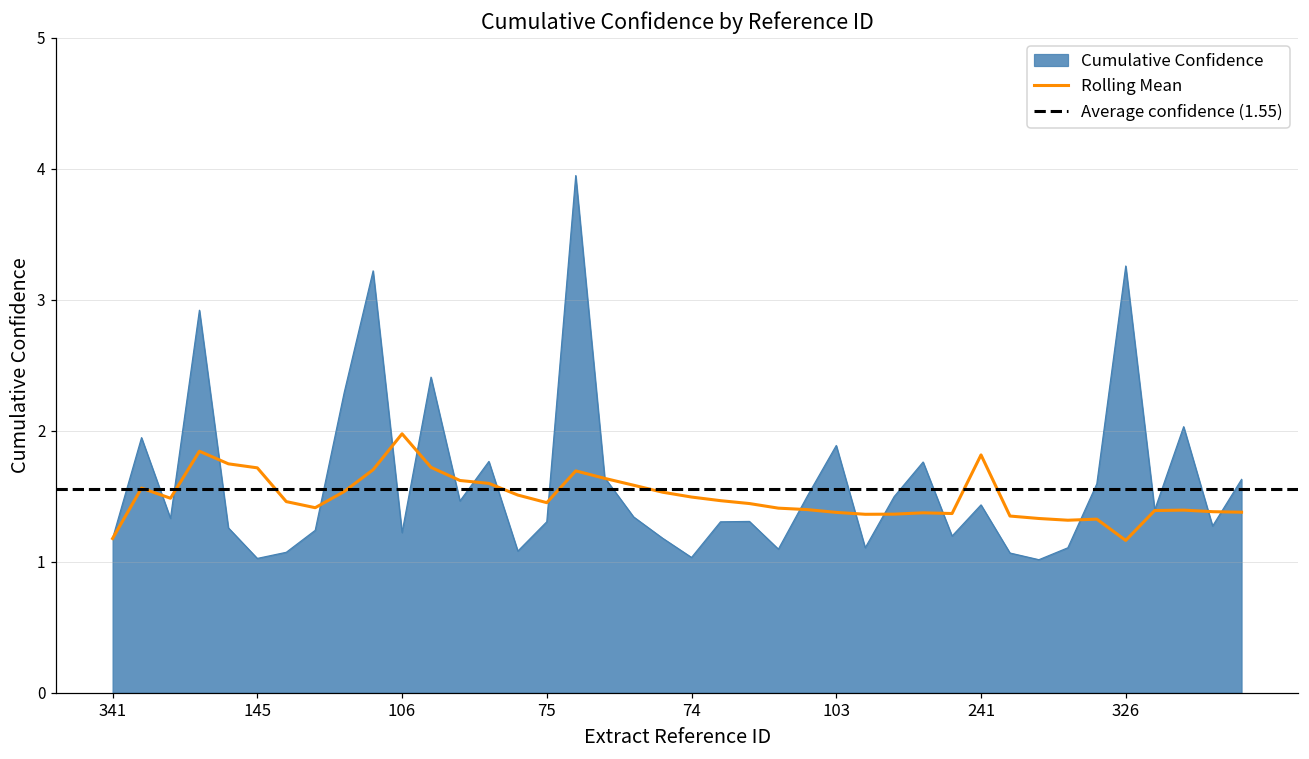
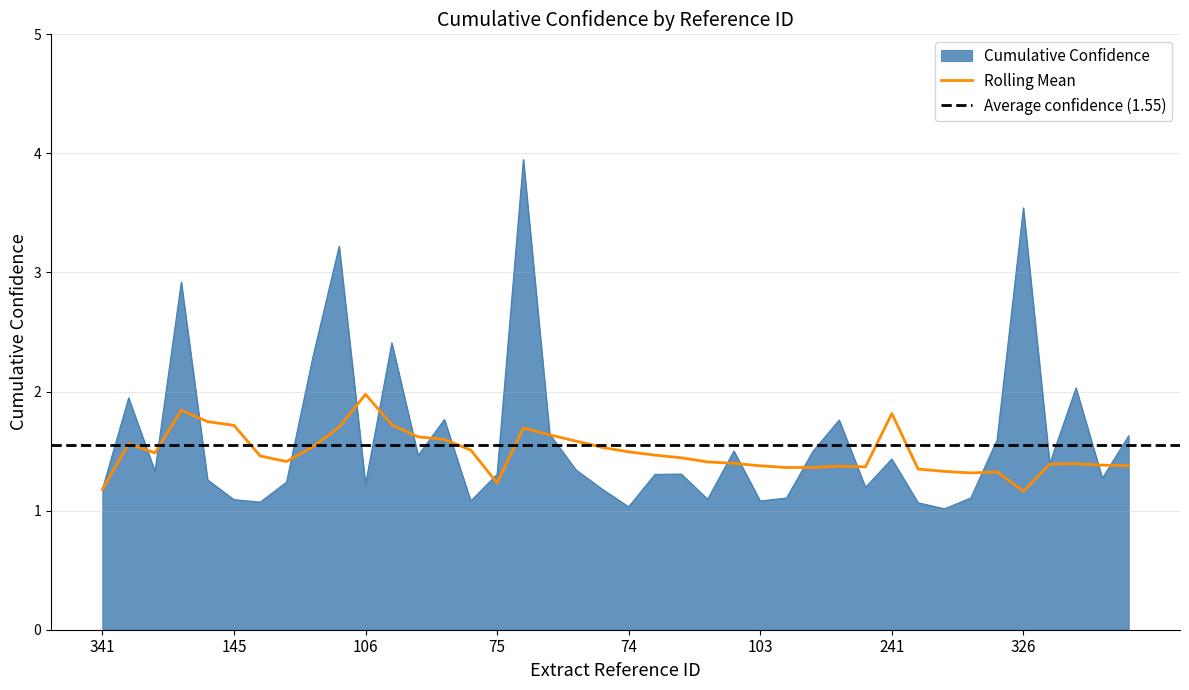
Cumulative Confidence, 145: 1.03 -> 1.09
Rolling Mean, 75: 1.45 -> 1.23
Cumulative Confidence, 103: 1.89 -> 1.08
Cumulative Confidence, 326: 3.26 -> 3.54
